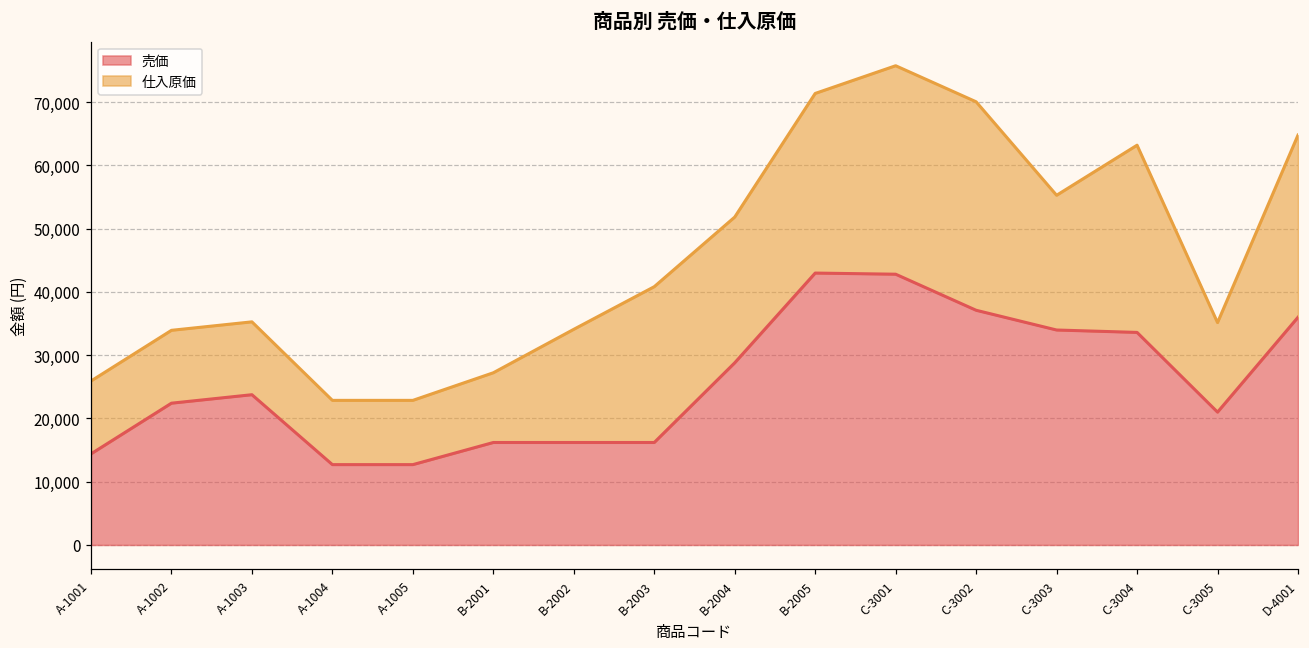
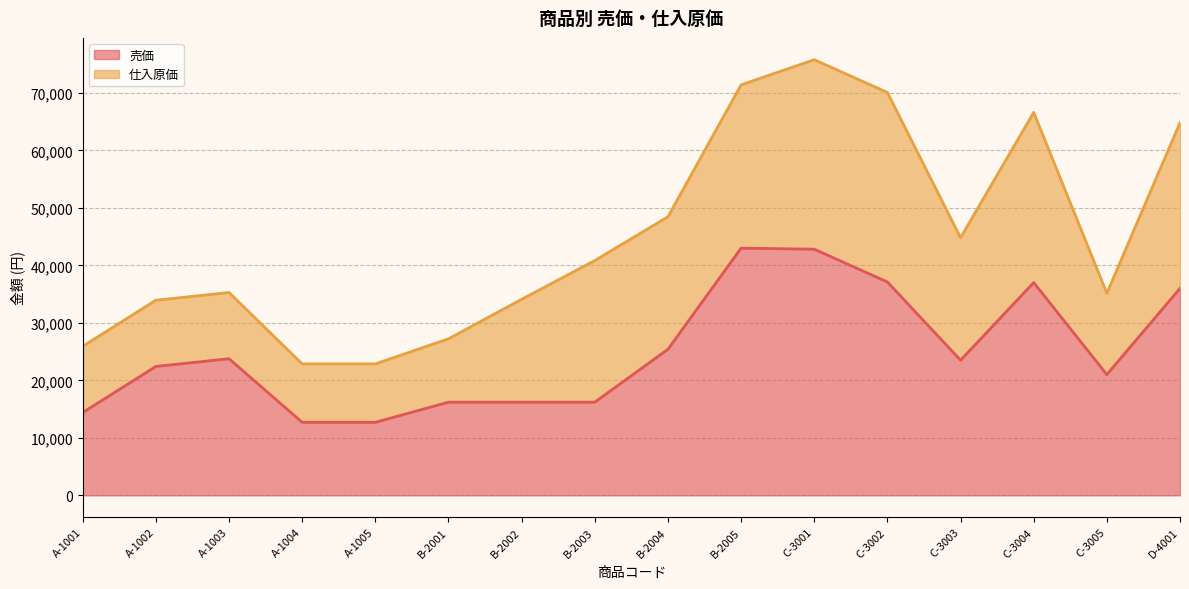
売価, B-2004: 29,000 -> 25,000
売価, C-3003: 34,000 -> 24,000
売価, C-3004: 34,000 -> 37,000
